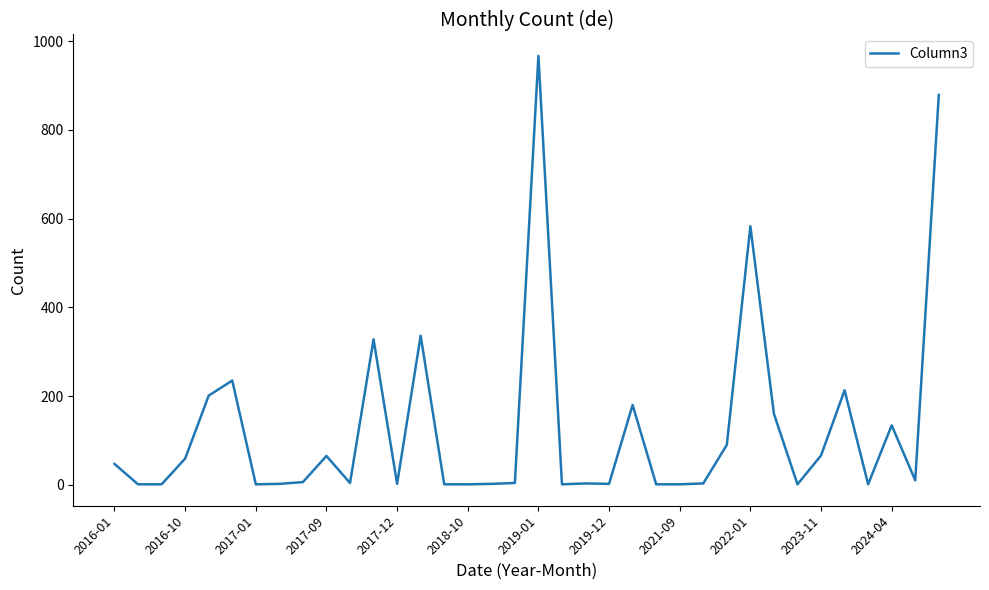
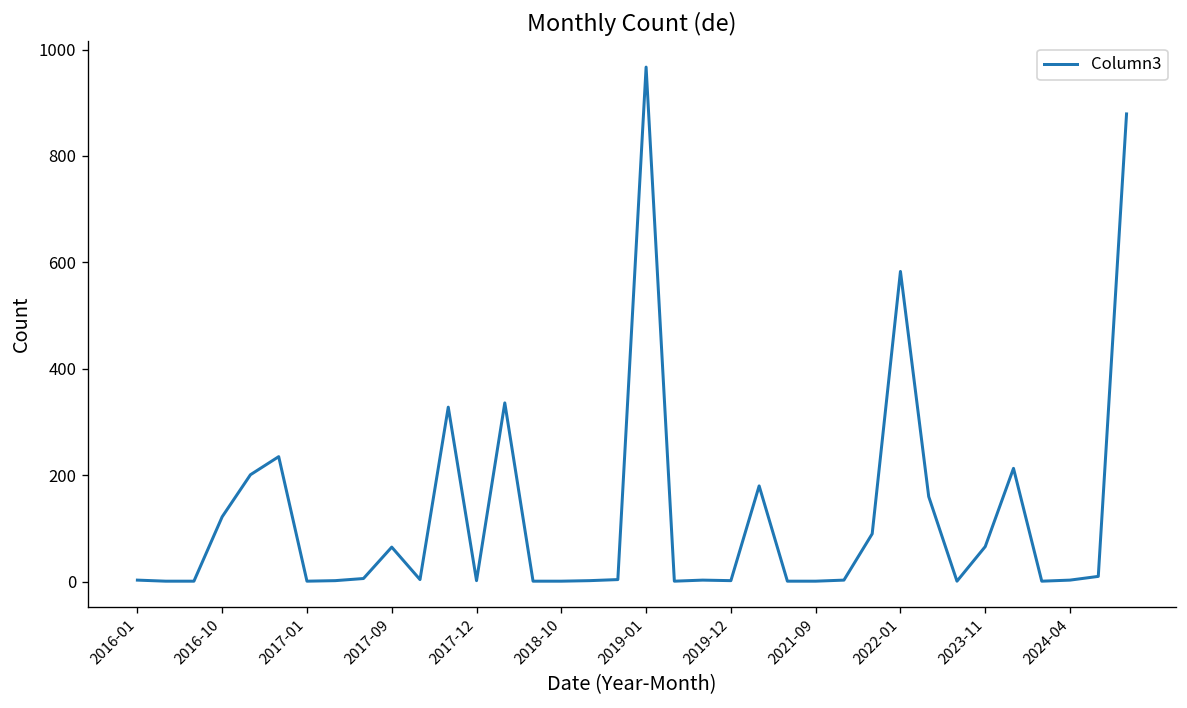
2016-01: 50 -> 0
2016-10: 60 -> 120
2024-04: 130 -> 0
